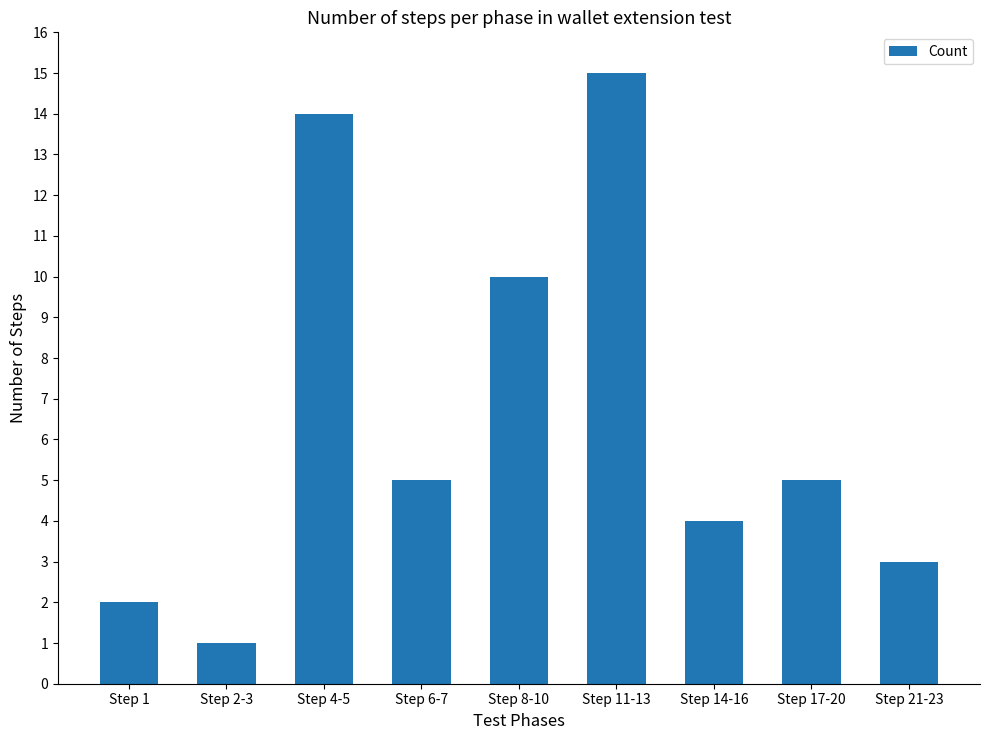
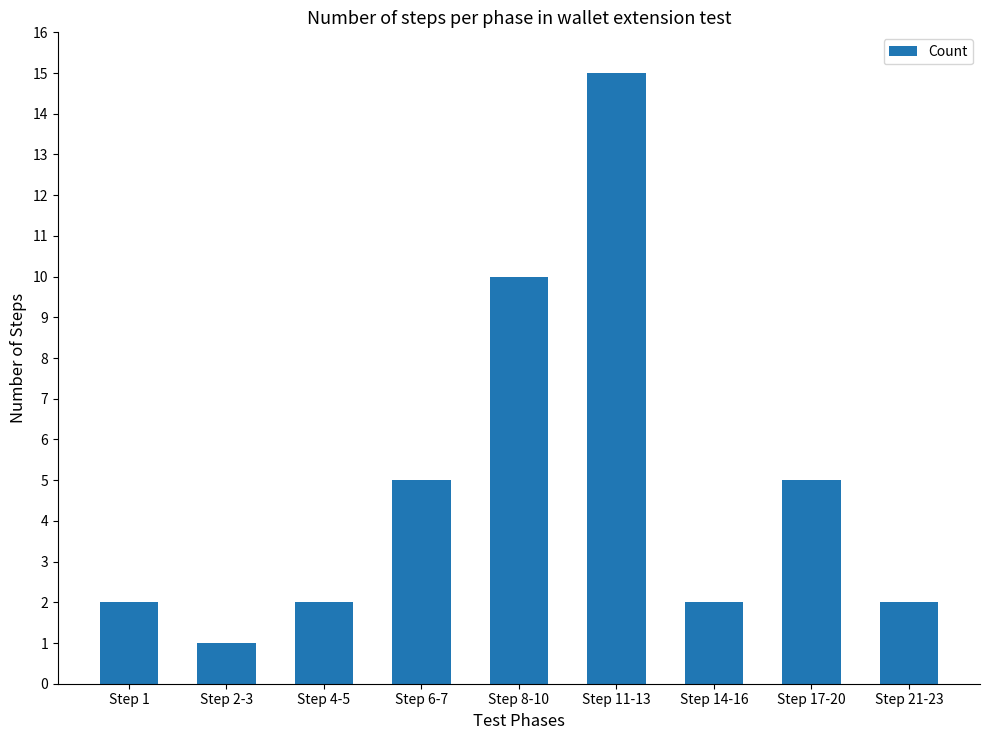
Step 4-5: 14 -> 2
Step 14-16: 4 -> 2
Step 21-23: 3 -> 2
